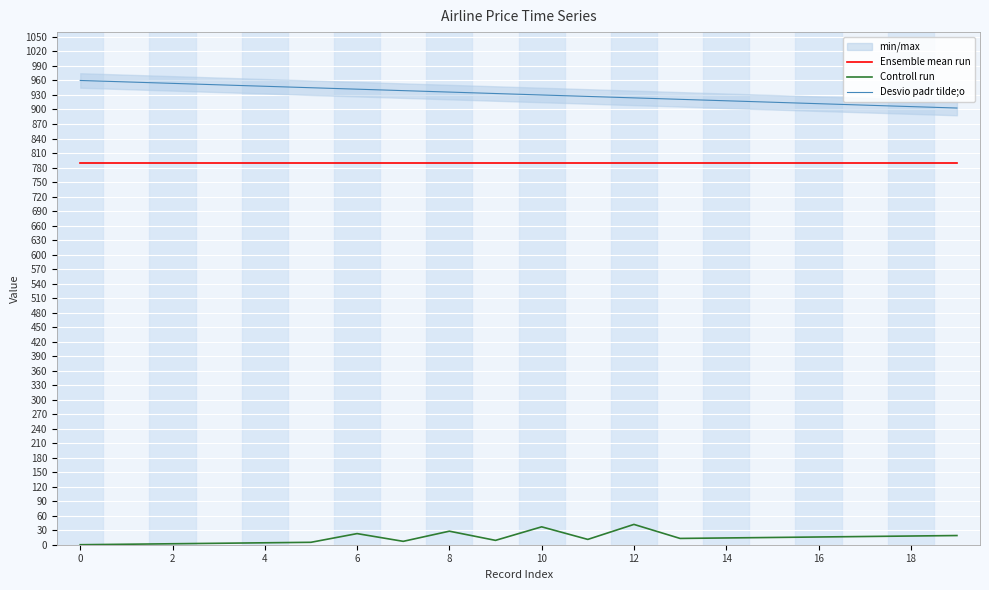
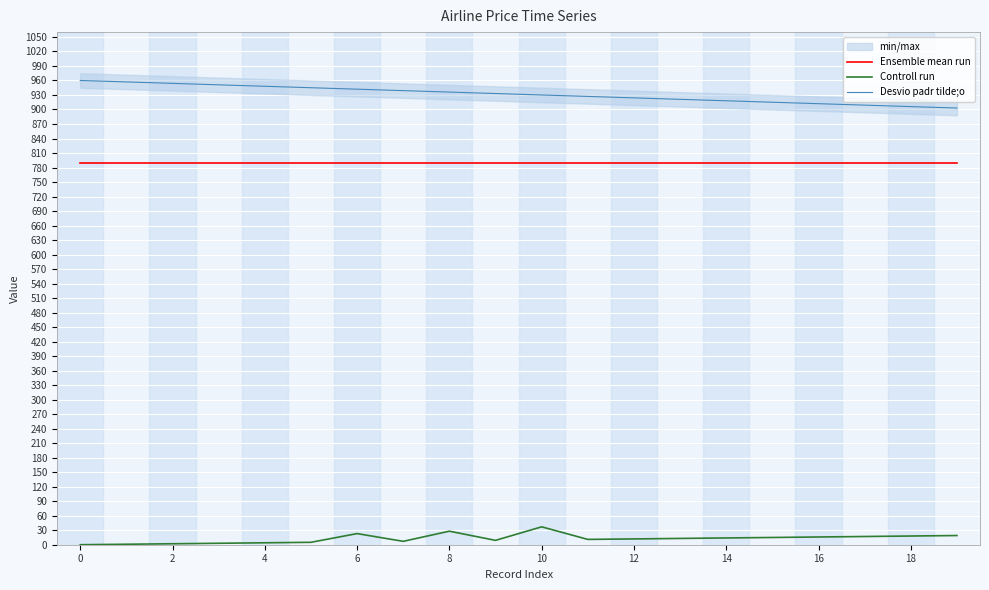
Controll run, 12: 40 -> 10
